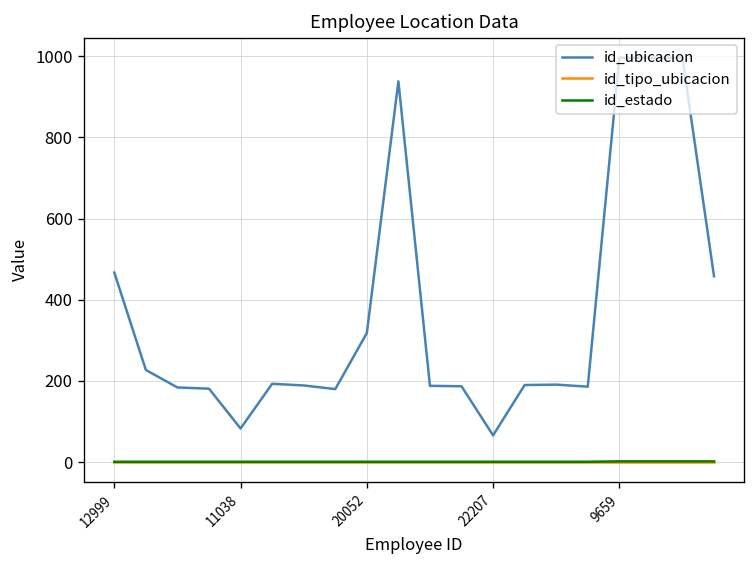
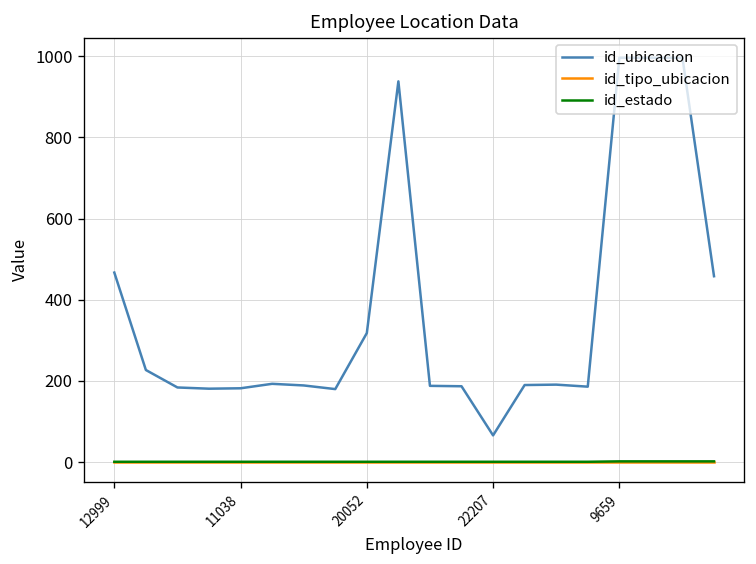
id_ubicacion, 11038: 80 -> 180
